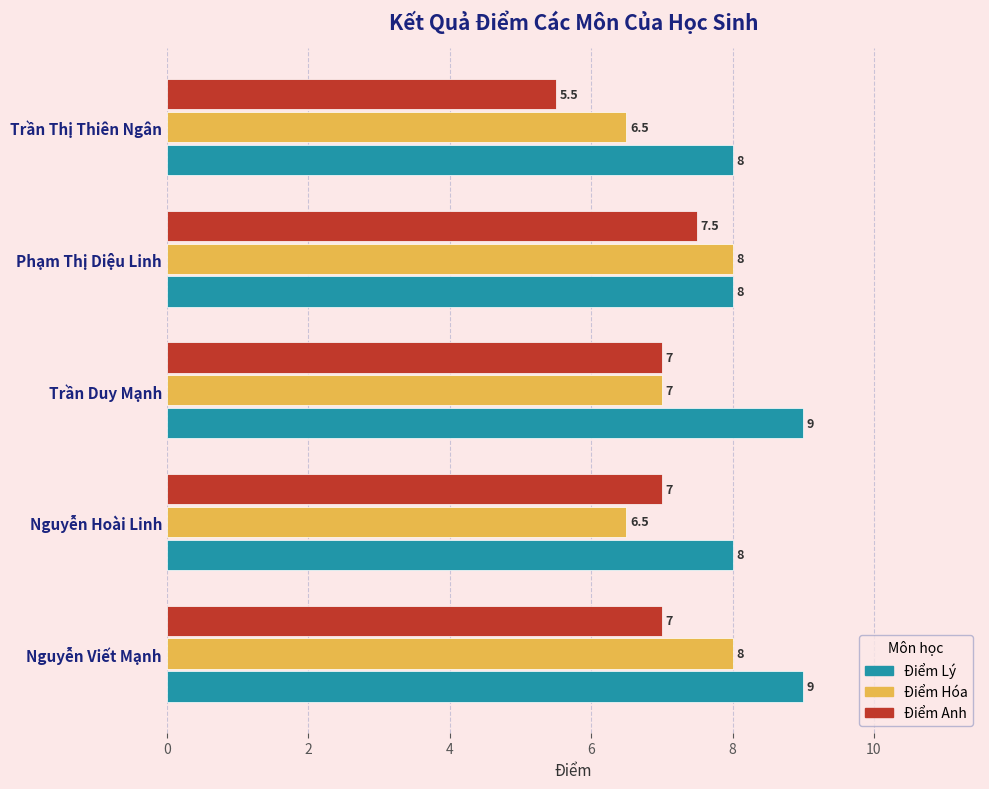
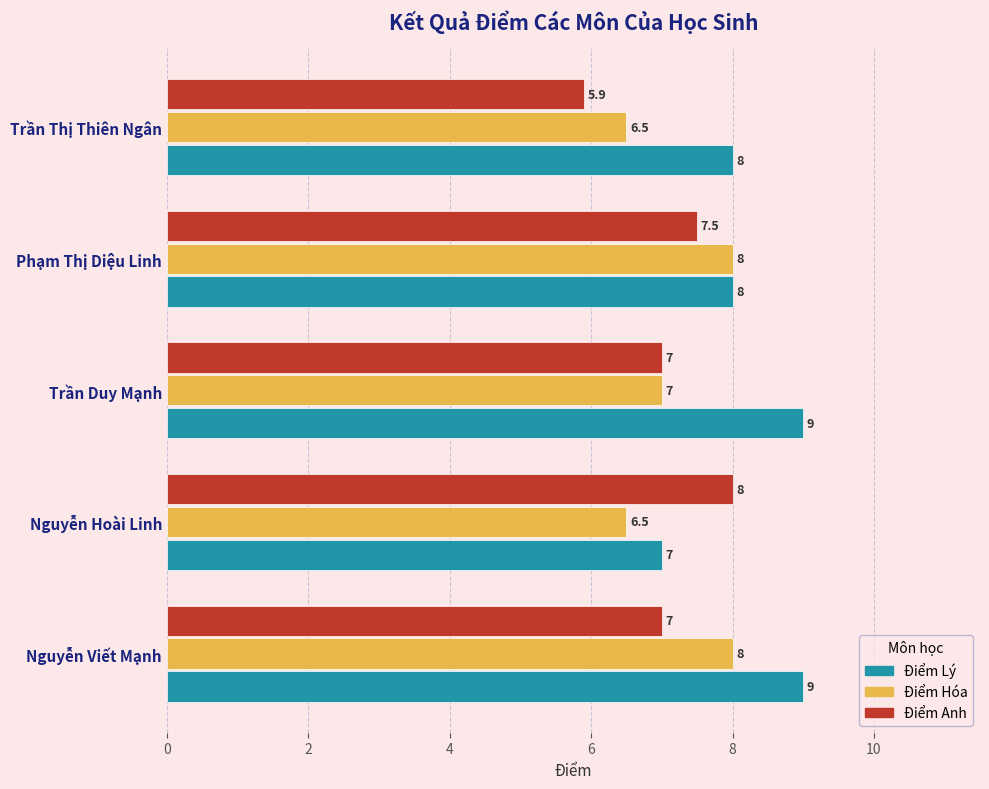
Điểm Anh, Trần Thị Thiên Ngân: 5.5 -> 5.9
Điểm Anh, Nguyễn Hoài Linh: 7 -> 8
Điểm Lý, Nguyễn Hoài Linh: 8 -> 7
